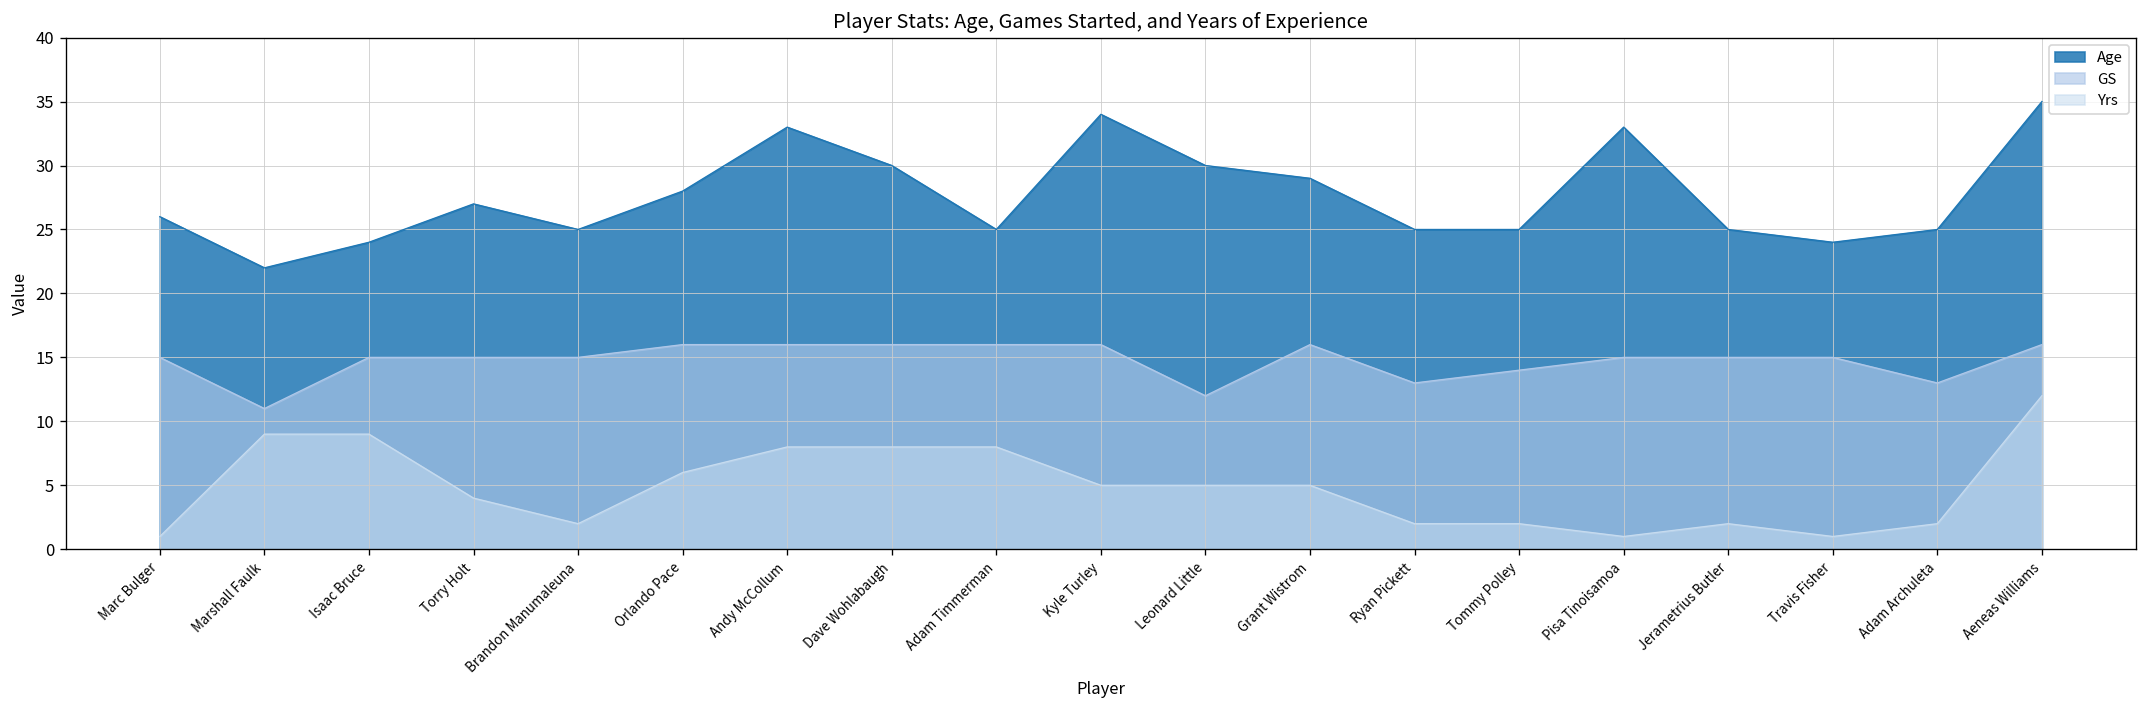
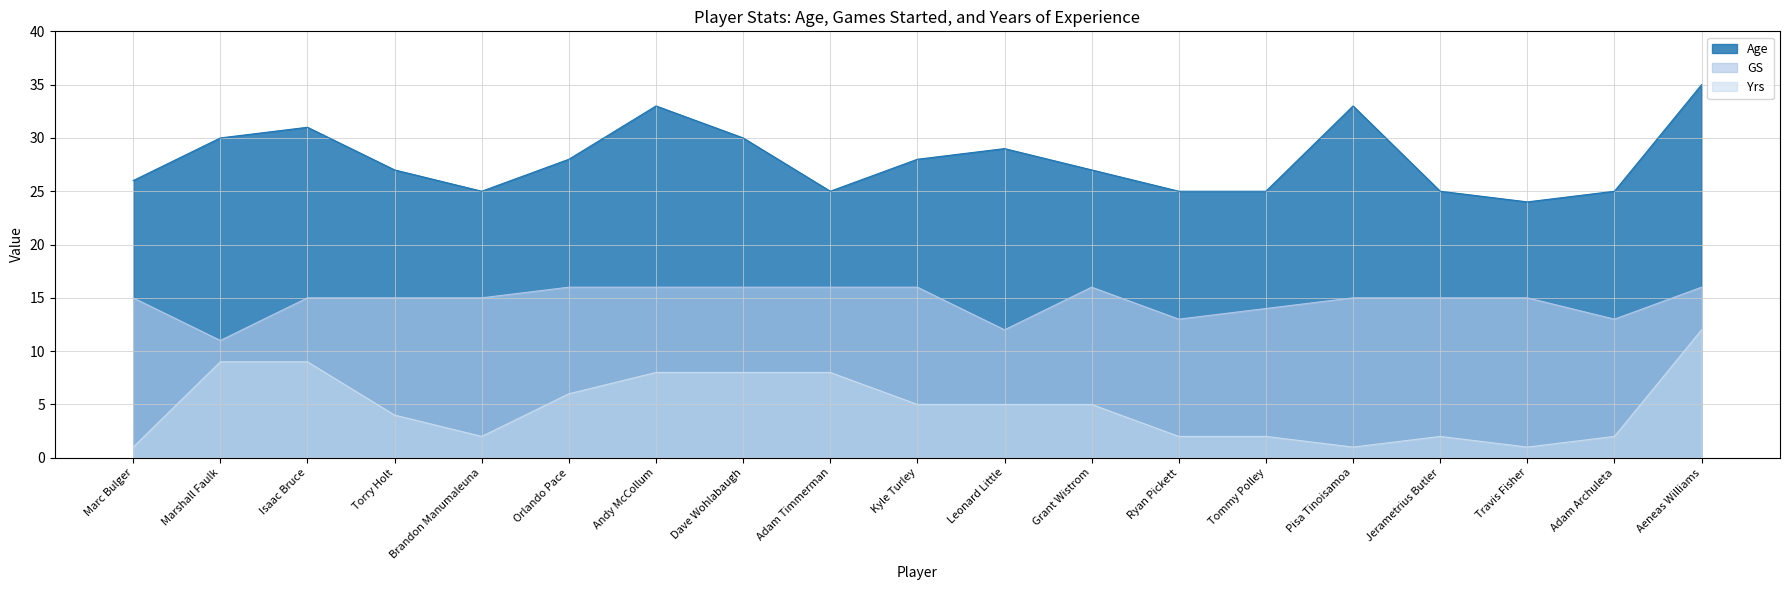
Age, Marshall Faulk: 22 -> 30
Age, Isaac Bruce: 24 -> 31
Age, Kyle Turley: 34 -> 28
Age, Leonard Little: 30 -> 29
Age, Grant Wistrom: 29 -> 27
